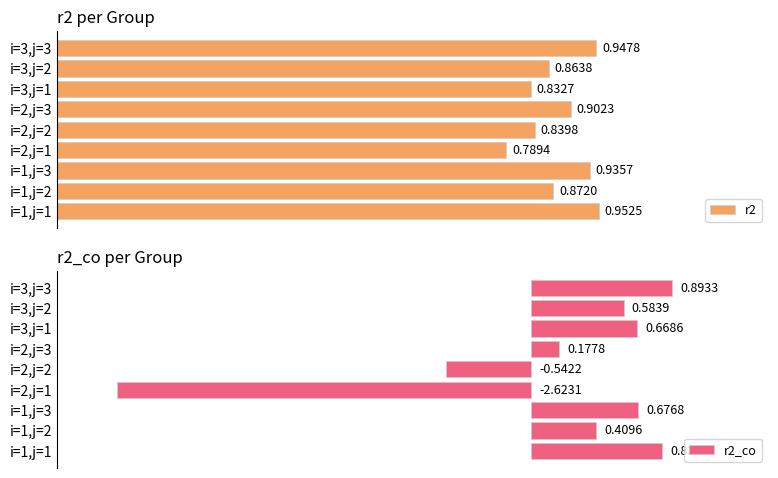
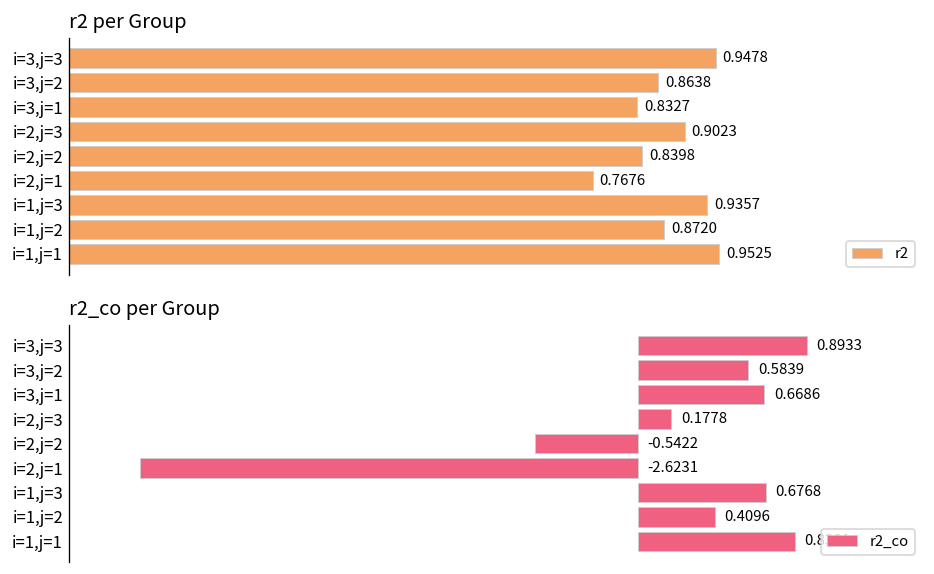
r2 per Group, i=2,j=1: 0.7894 -> 0.7676
